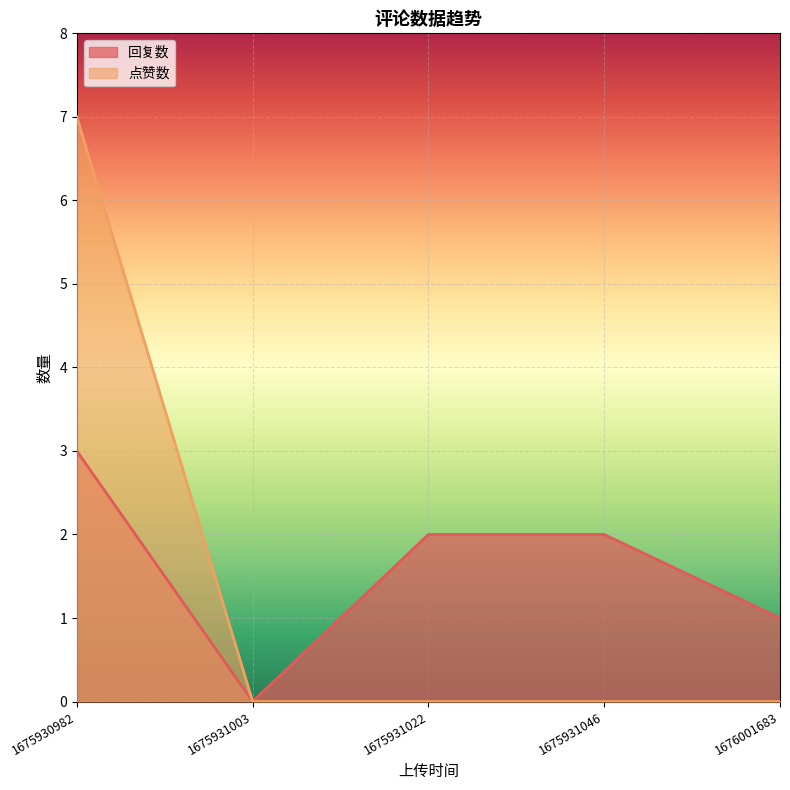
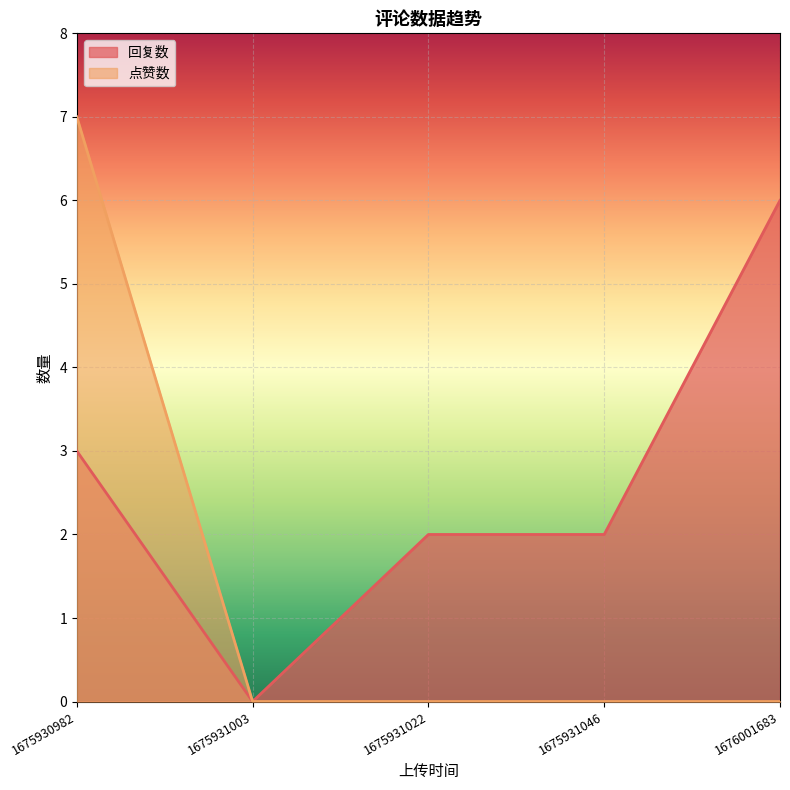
回复数, 1676001683: 1 -> 6
